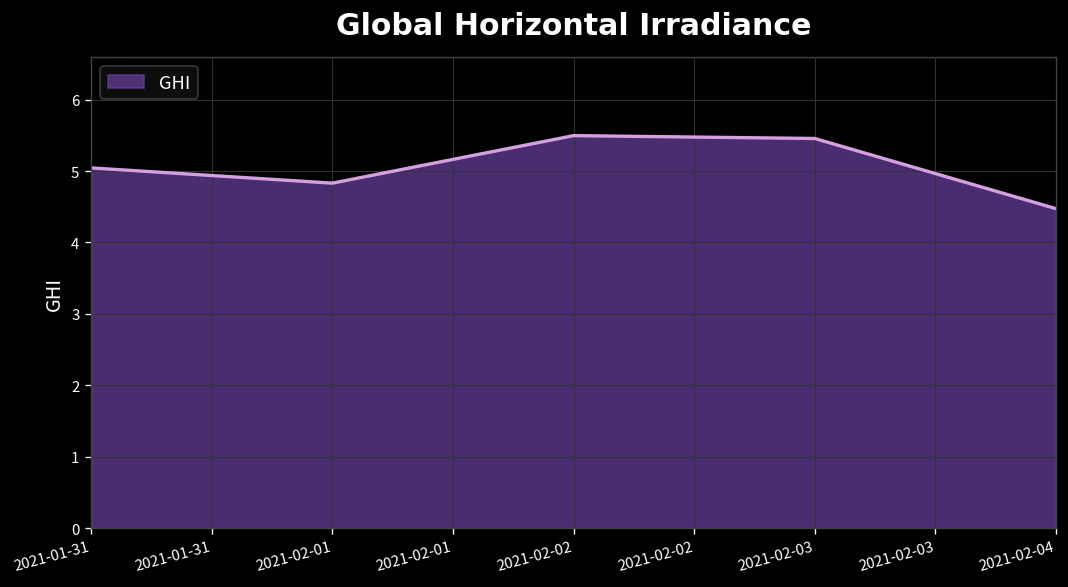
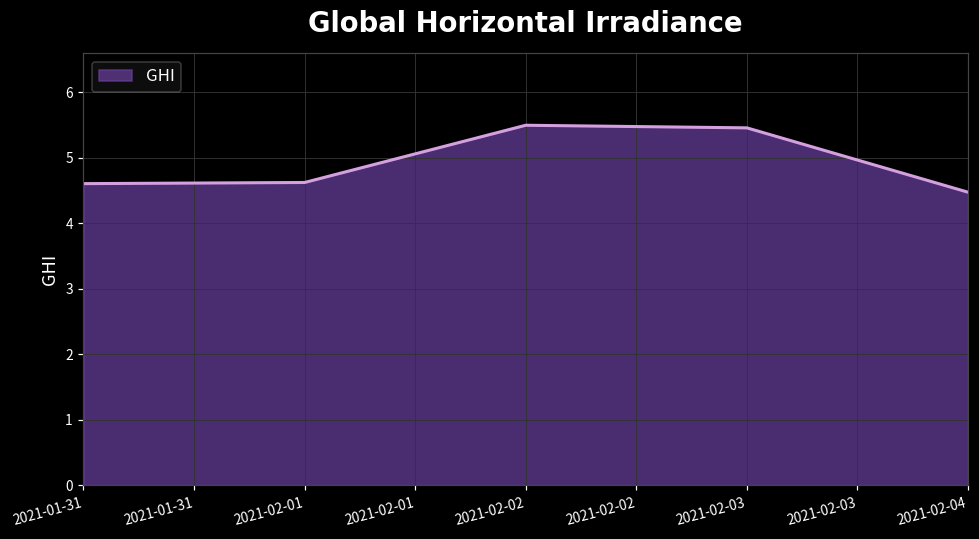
2021-01-31: 5.0 -> 4.6
2021-02-01: 4.8 -> 4.6
